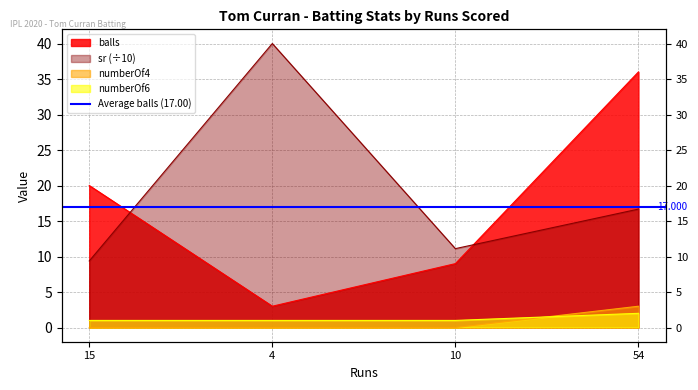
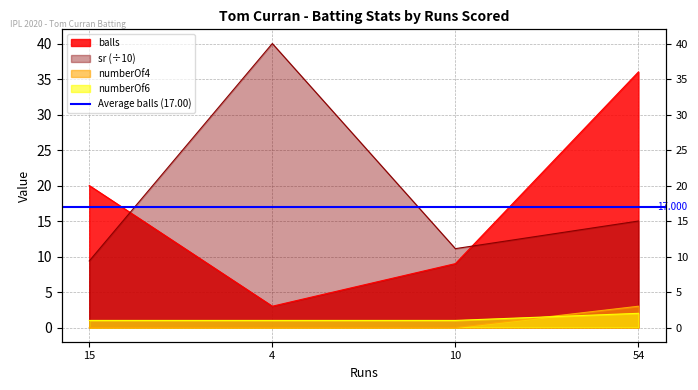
sr (÷10), 54: 17 -> 15
